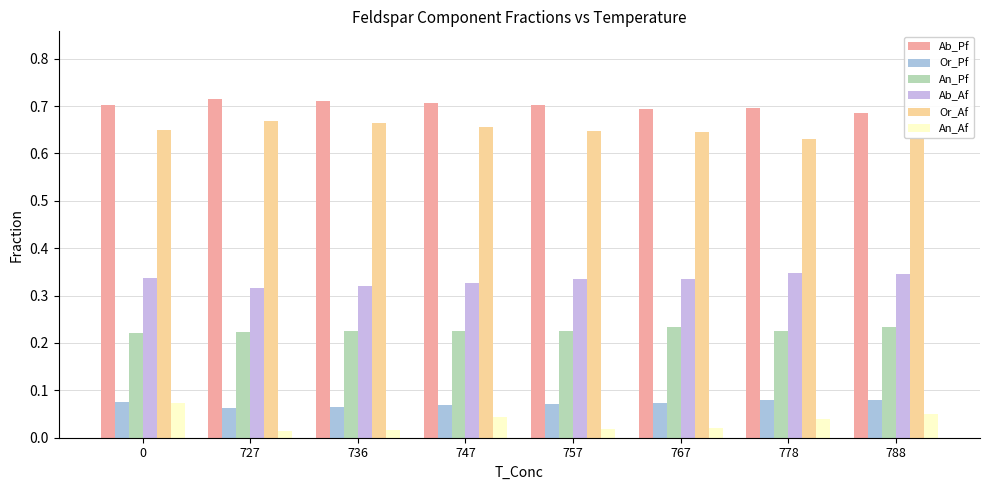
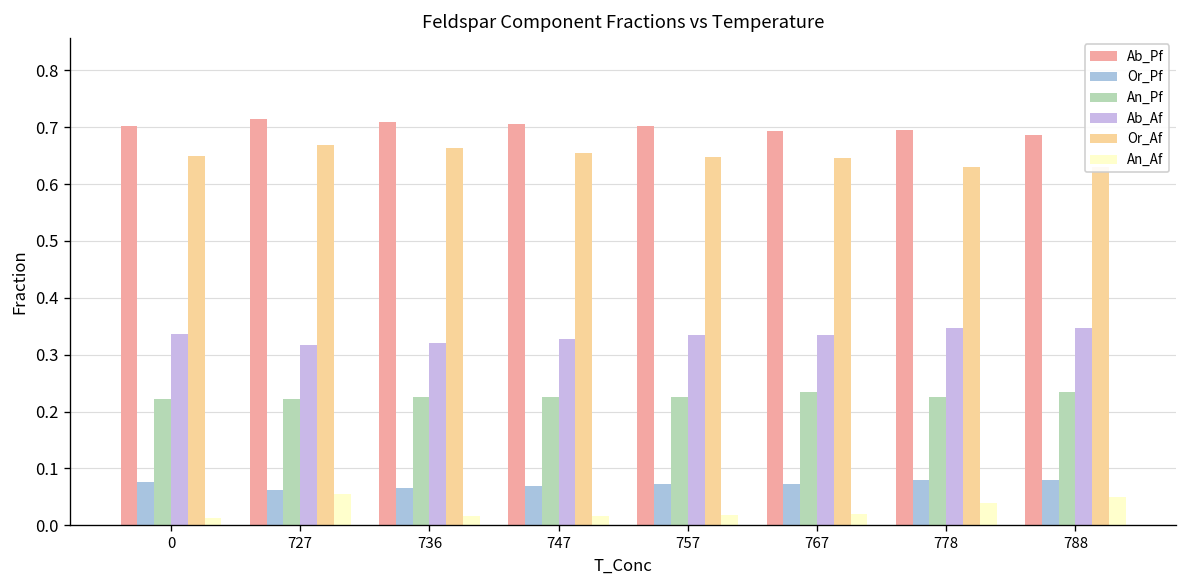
An_Af, 0: 0.07 -> 0.01
An_Af, 727: 0.01 -> 0.06
An_Af, 747: 0.04 -> 0.02
